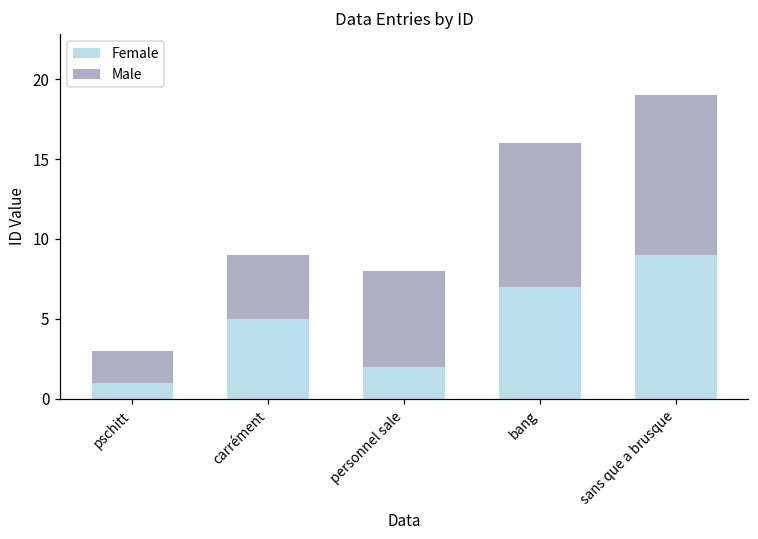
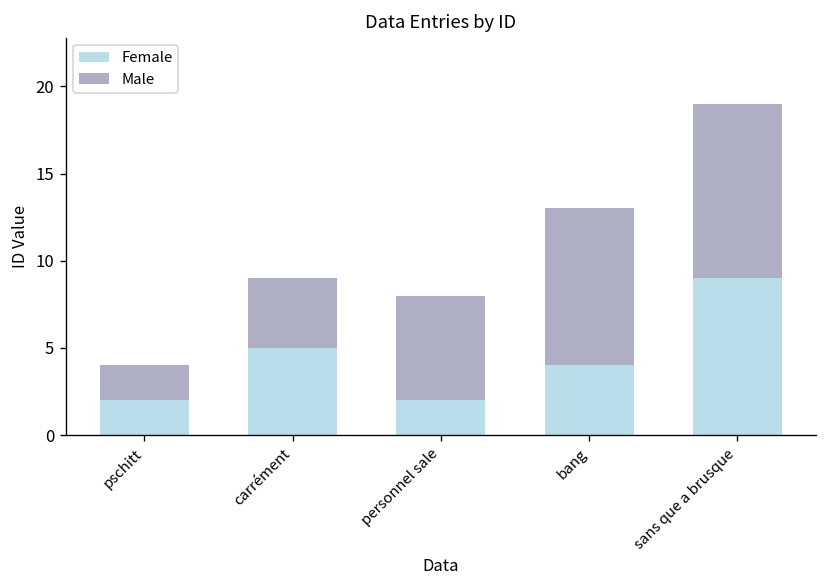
Female, pschitt: 1 -> 2
Female, bang: 7 -> 4
